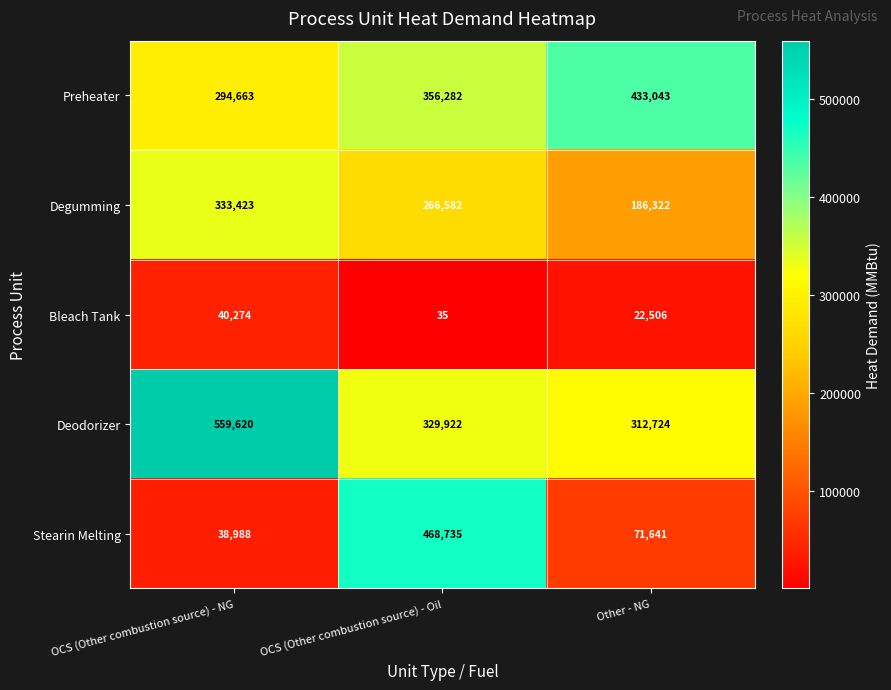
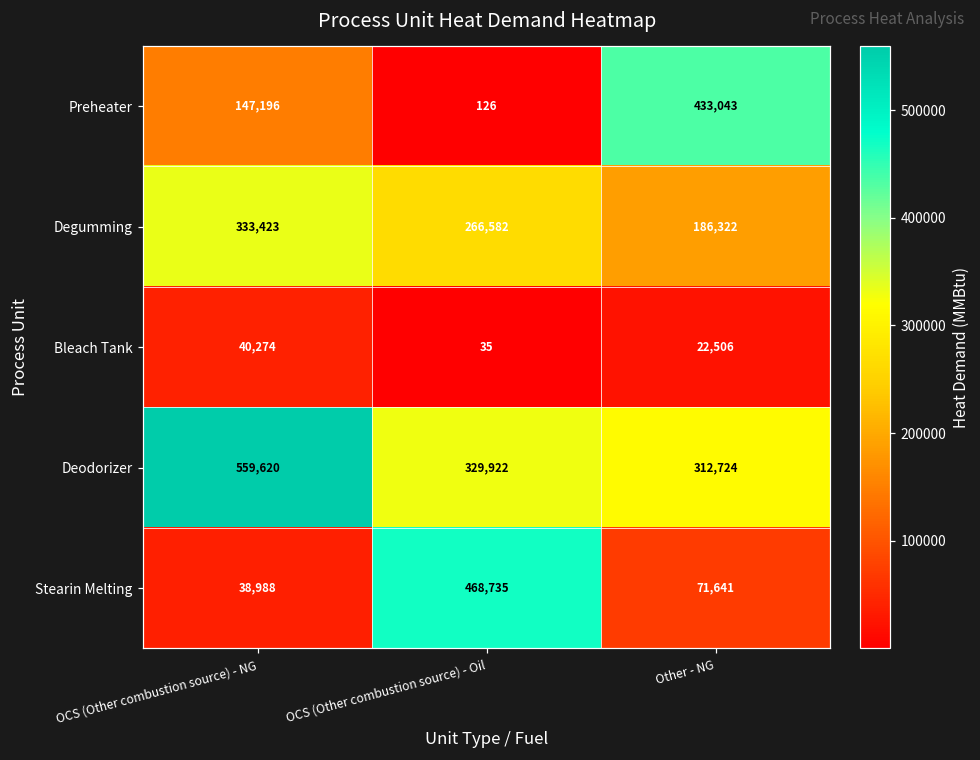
Preheater, OCS (Other combustion source) - NG: 294,663 -> 147,196
Preheater, OCS (Other combustion source) - Oil: 356,282 -> 126
